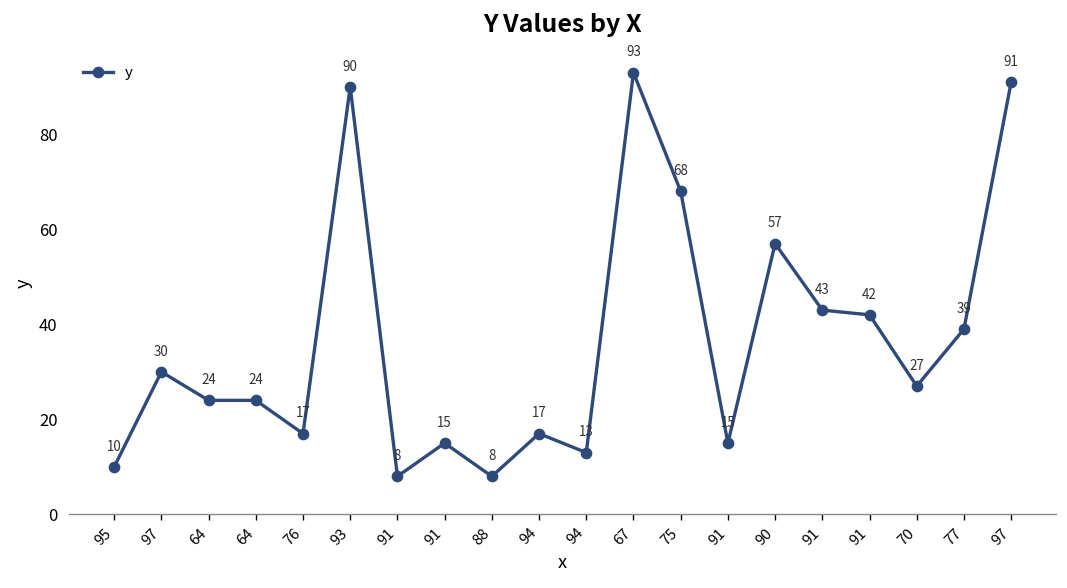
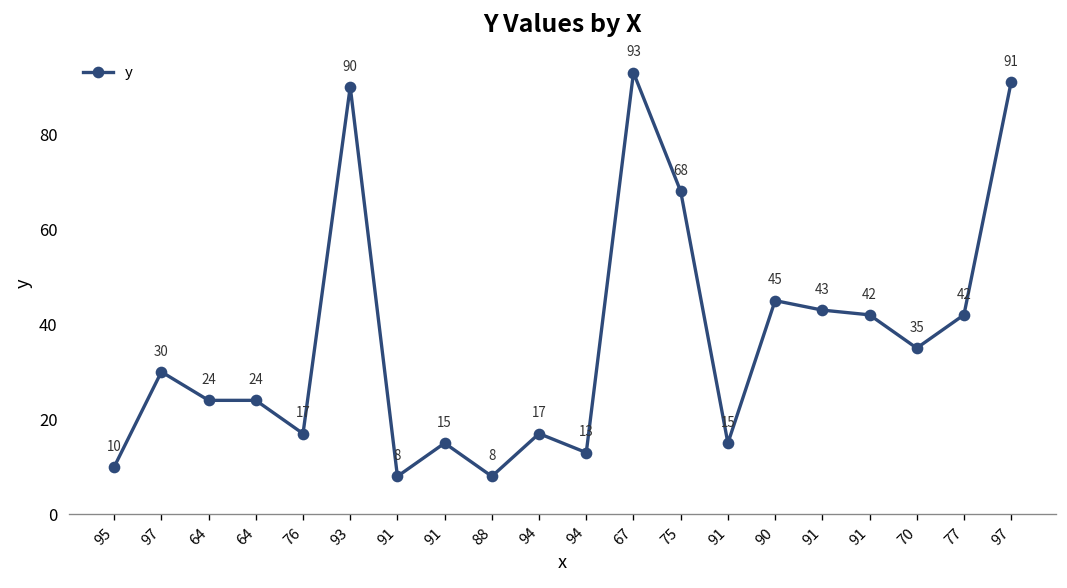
90: 57 -> 45
70: 27 -> 35
77: 39 -> 42
